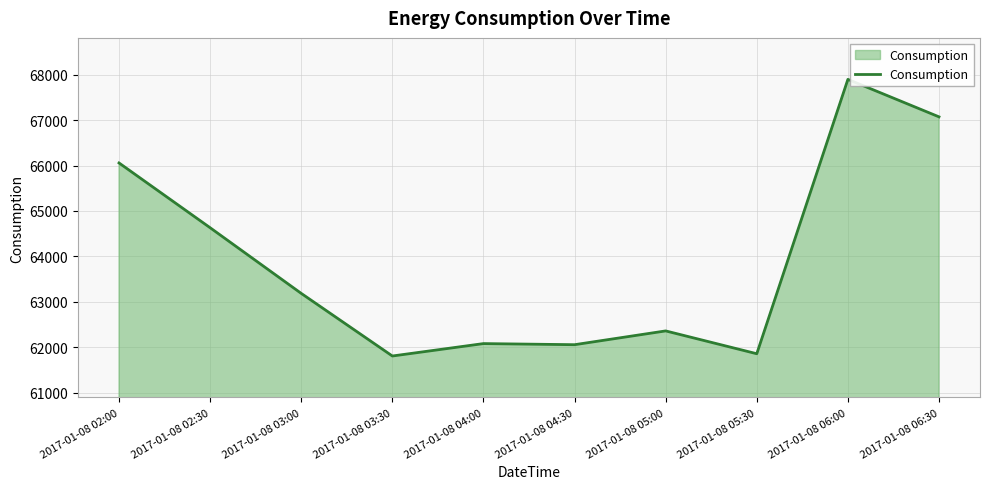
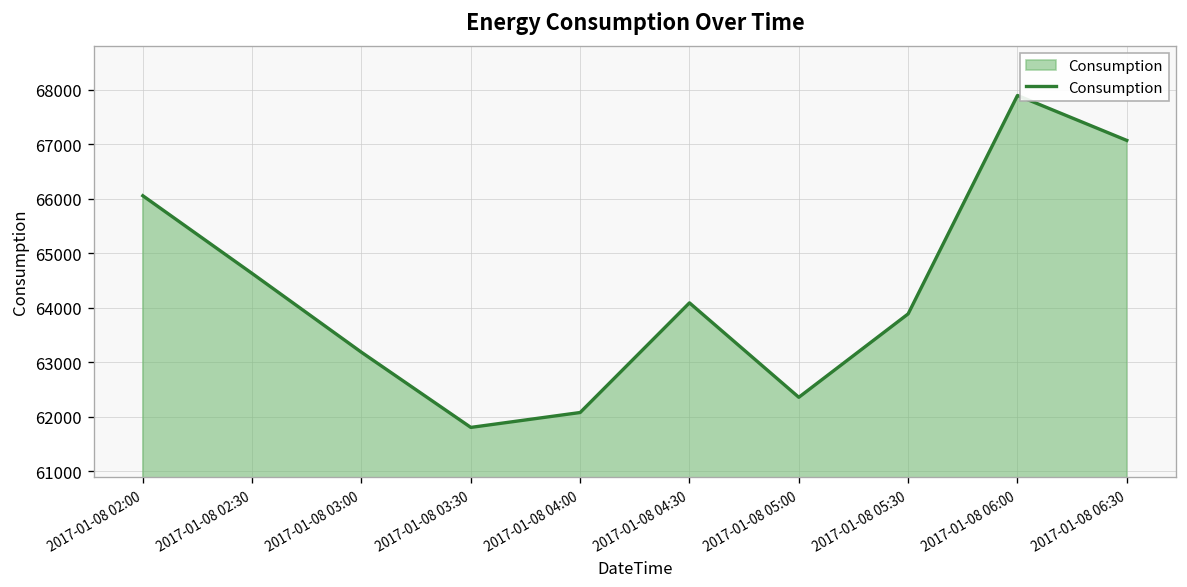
2017-01-08 04:30: 62100 -> 64100
2017-01-08 05:30: 61900 -> 63900
